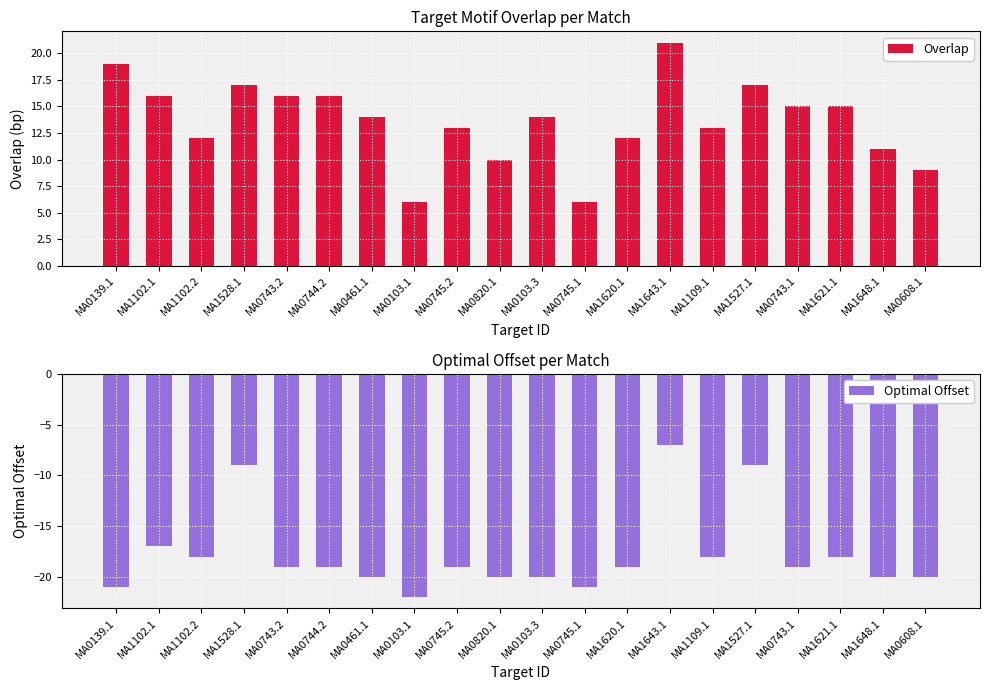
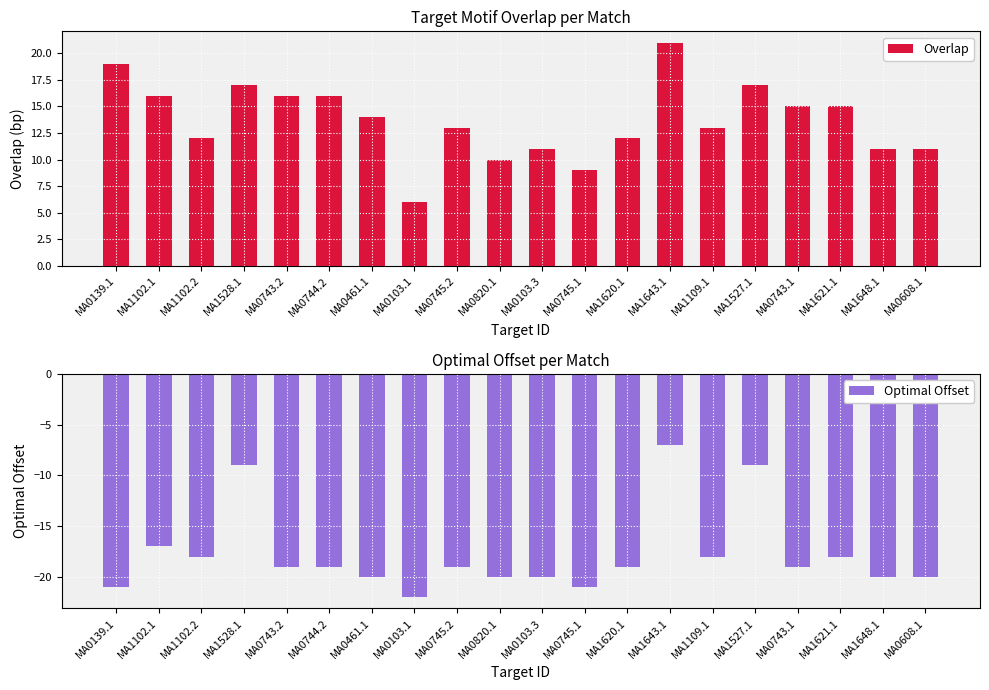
Target Motif Overlap per Match, MA0103.3: 14 -> 11
Target Motif Overlap per Match, MA0745.1: 6 -> 9
Target Motif Overlap per Match, MA0608.1: 9 -> 11
